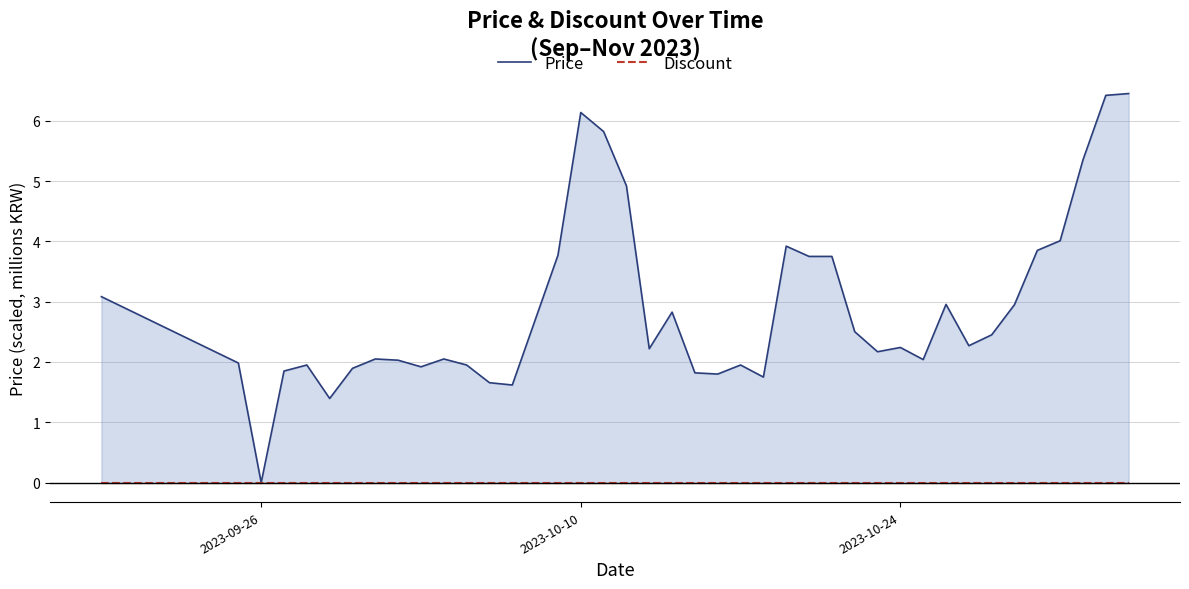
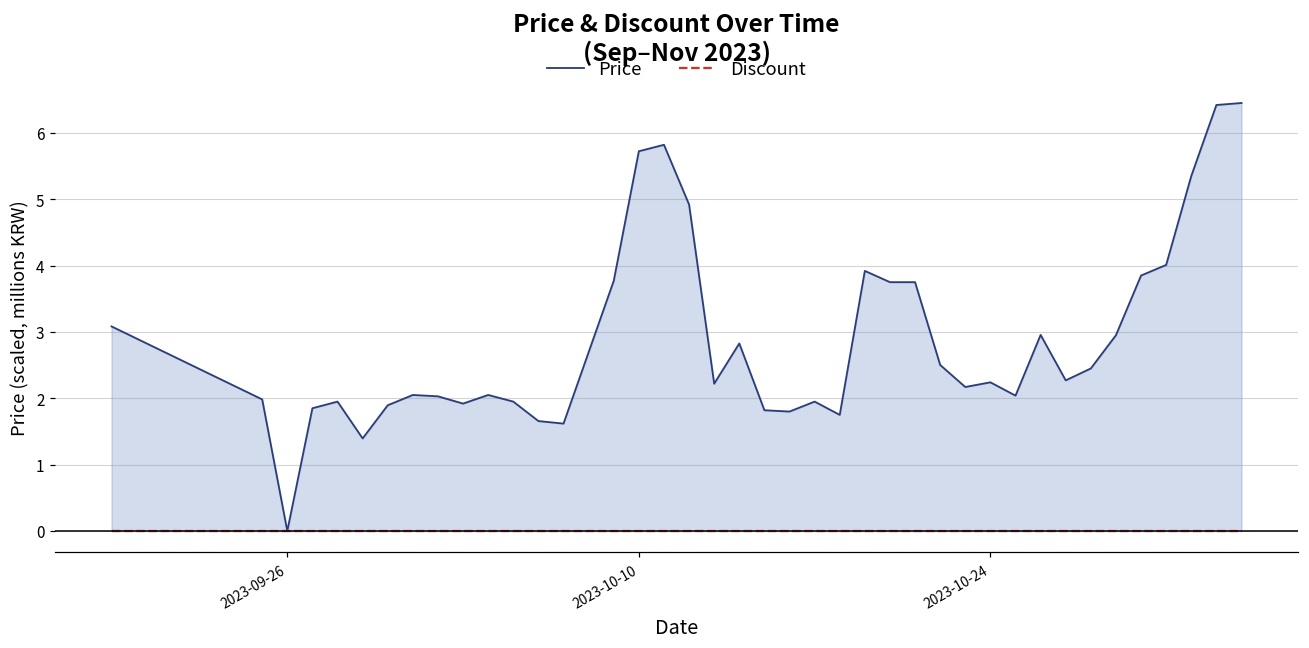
Price, 2023-10-10: 6.1 -> 5.7
